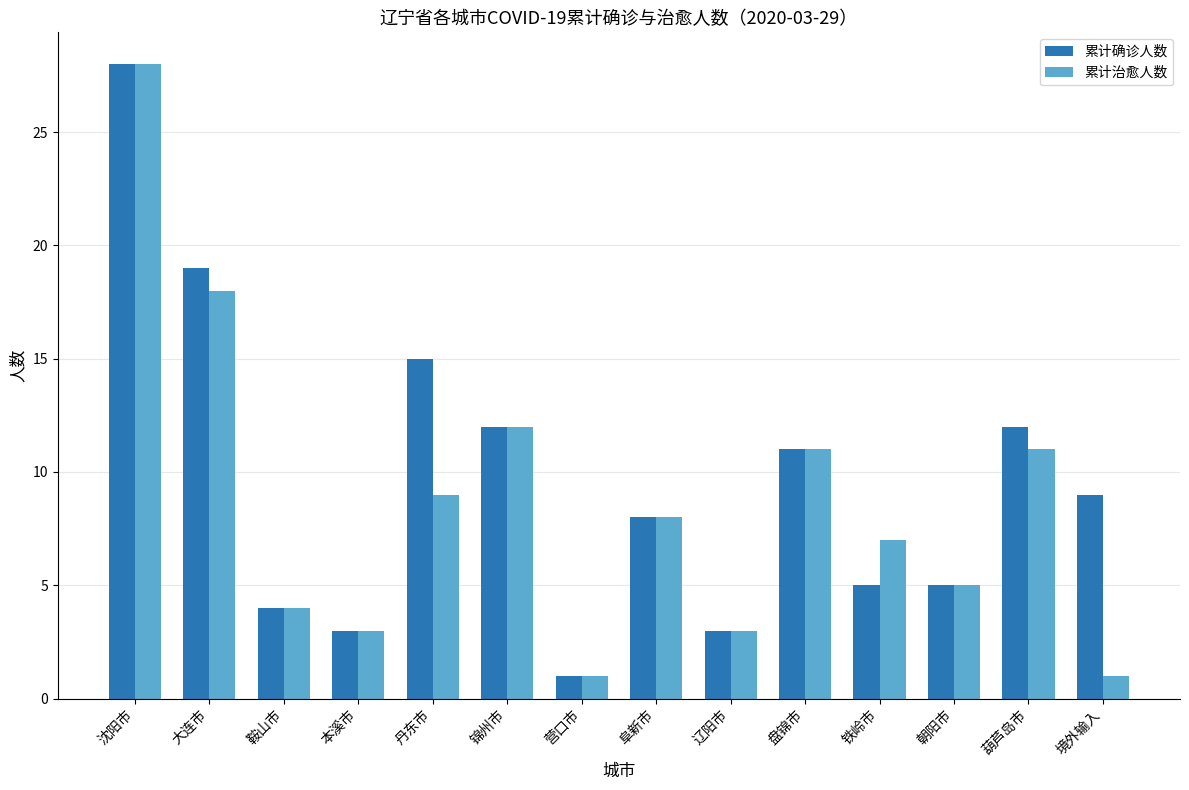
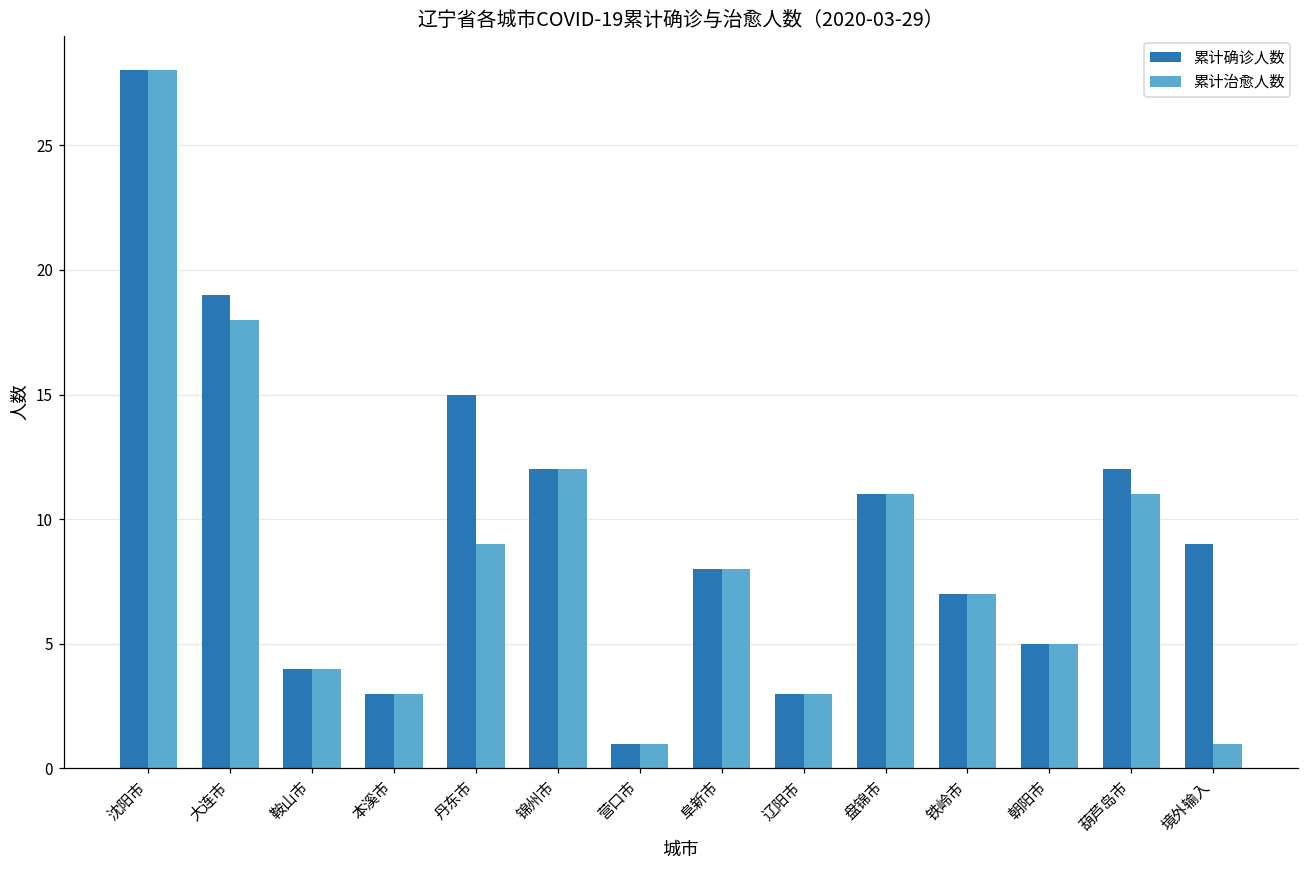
累计确诊人数, 铁岭市: 5 -> 7
